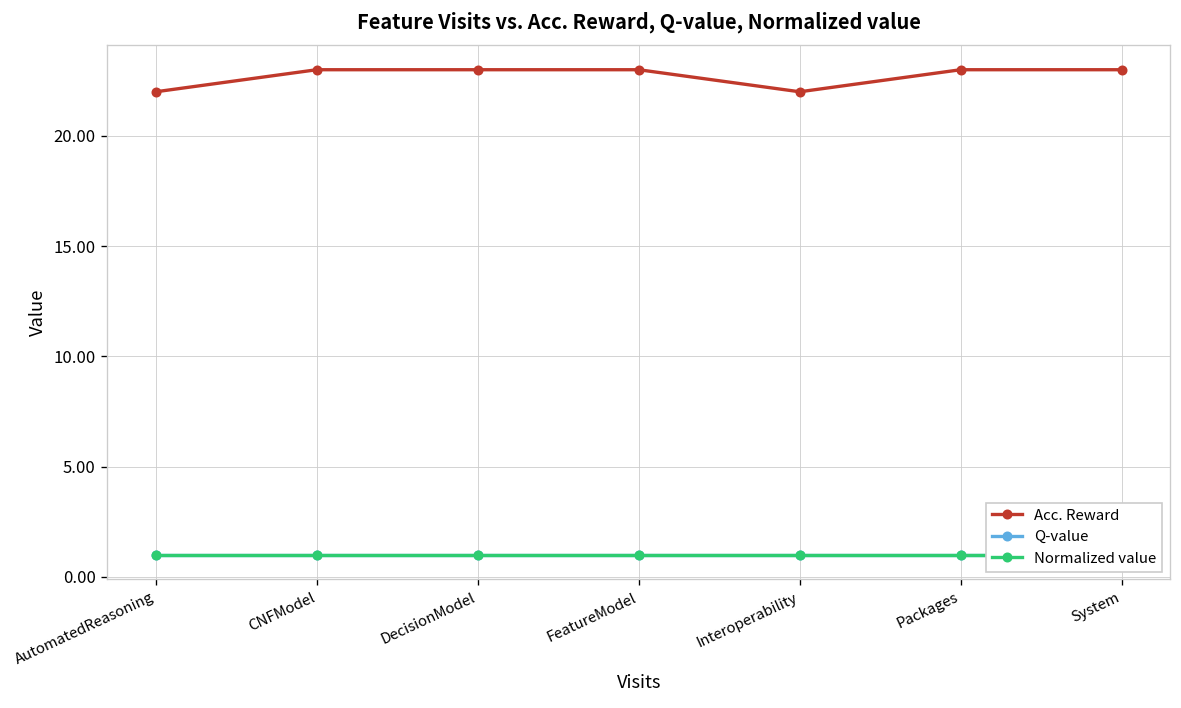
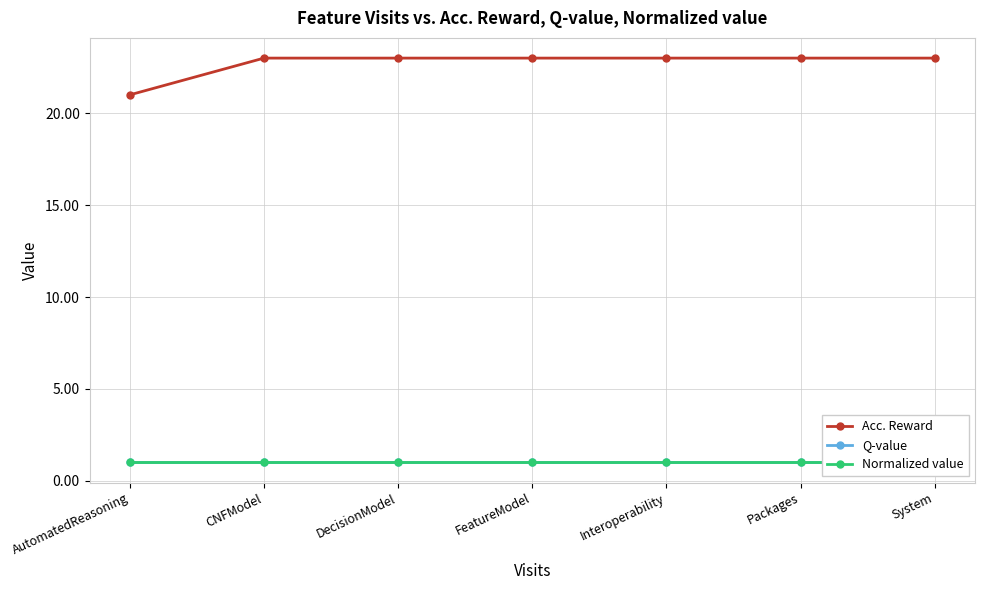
Acc. Reward, AutomatedReasoning: 22 -> 21
Acc. Reward, Interoperability: 22 -> 23
